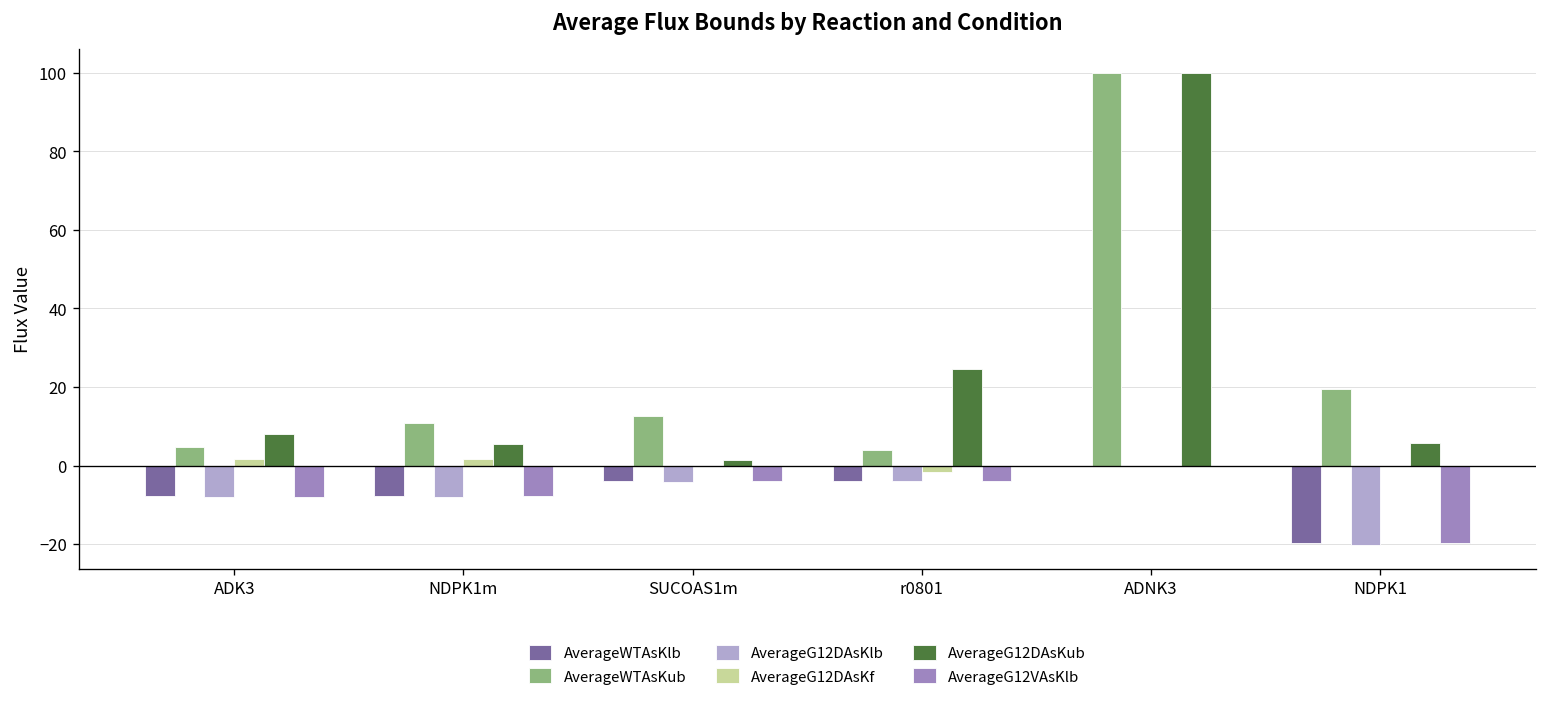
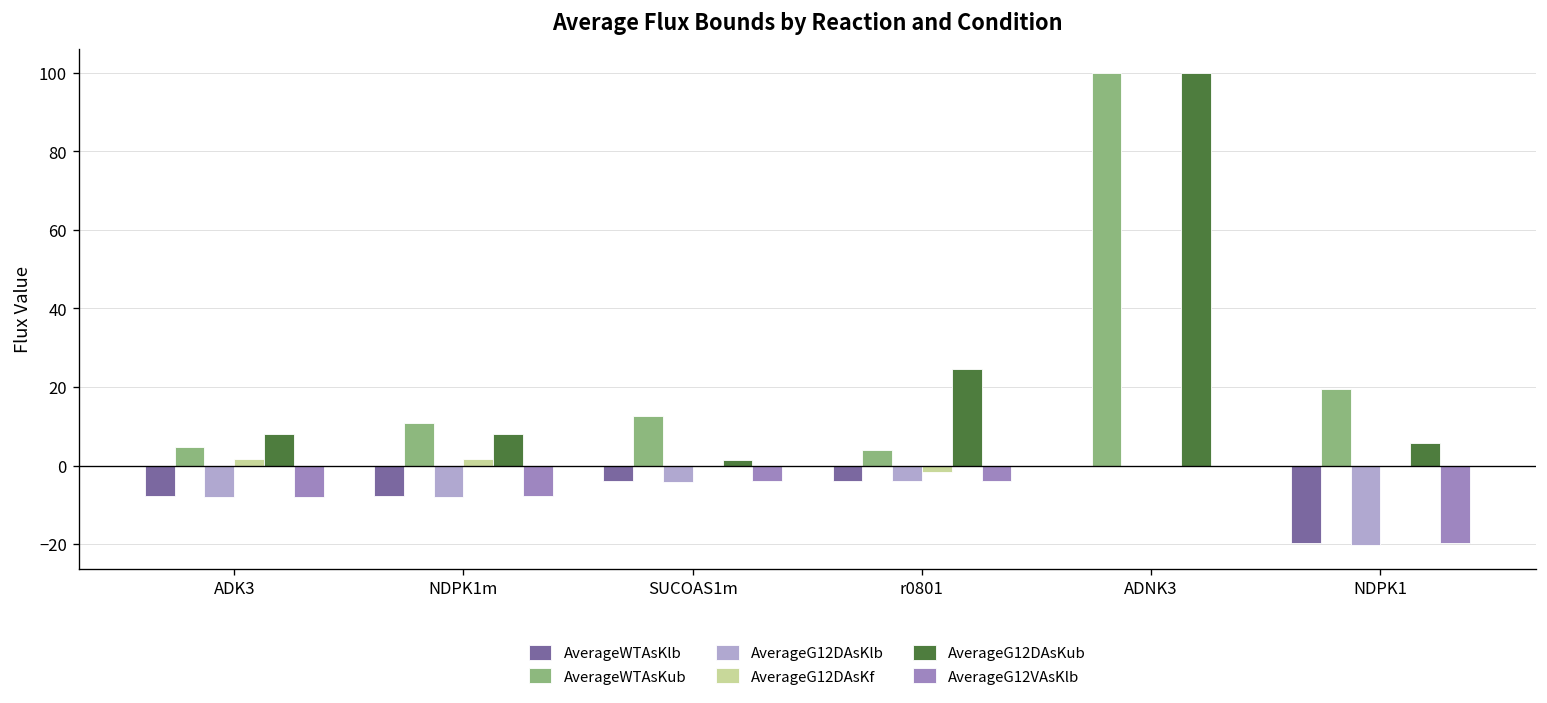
AverageG12DAsKub, NDPK1m: 5 -> 8
